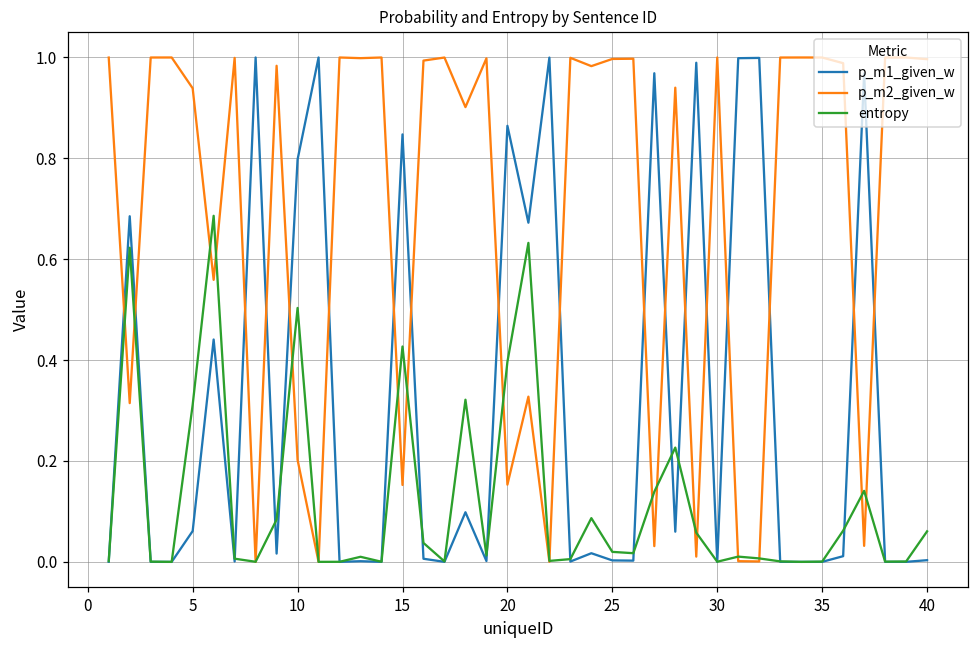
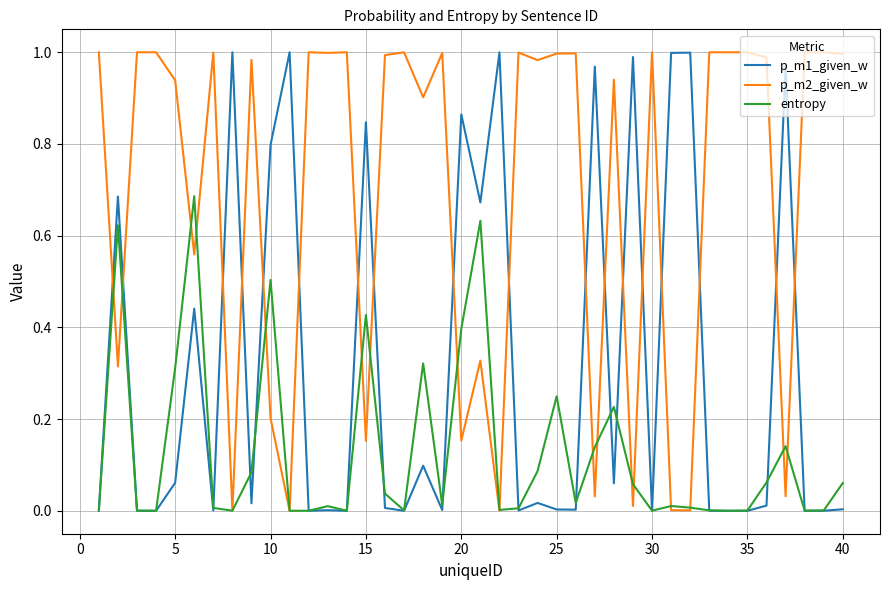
entropy, 25: 0.02 -> 0.25
